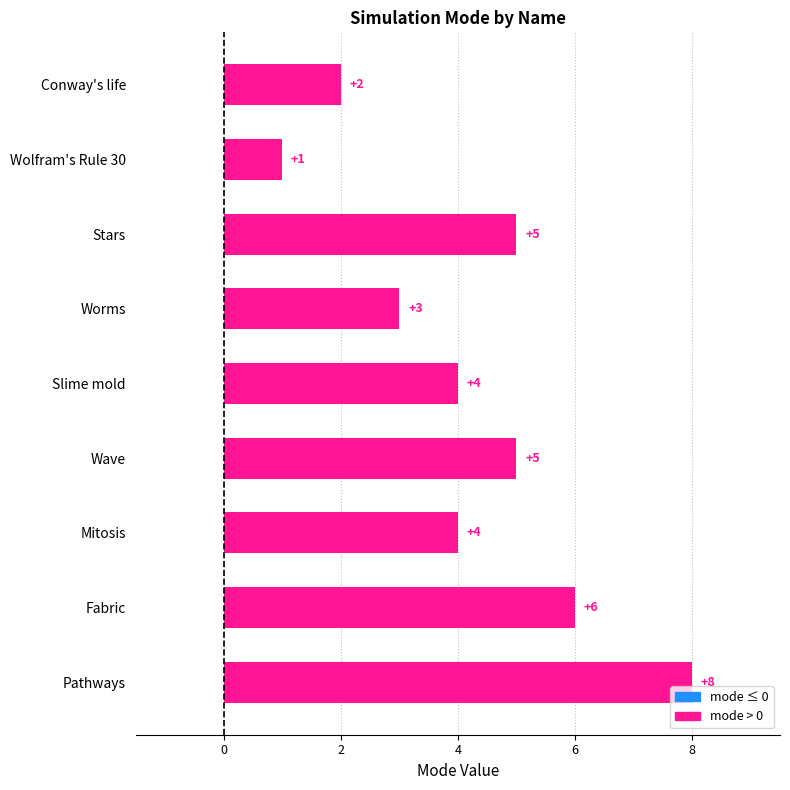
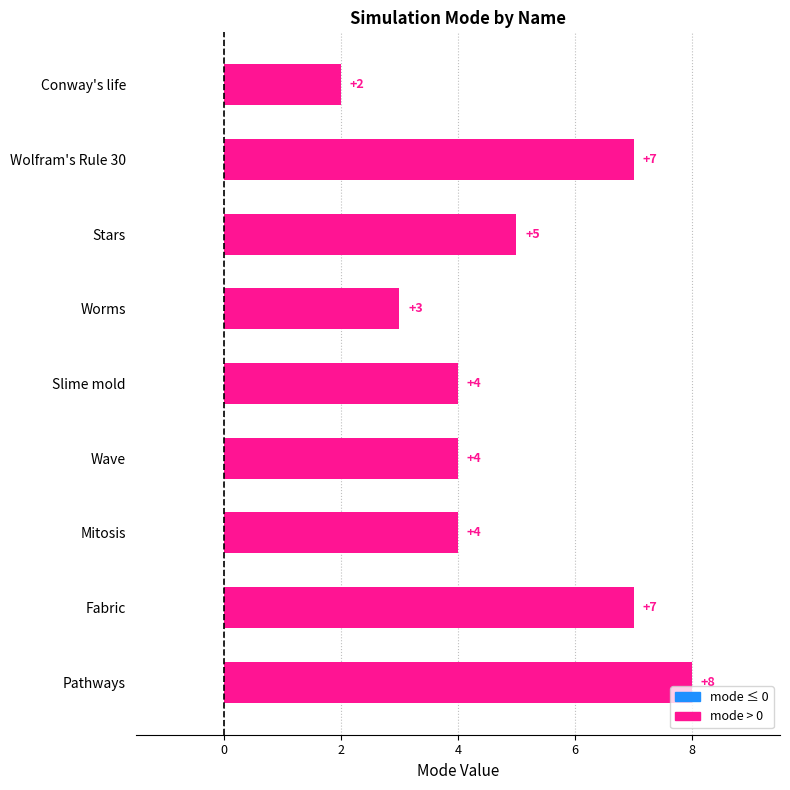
Wolfram's Rule 30: +1 -> +7
Wave: +5 -> +4
Fabric: +6 -> +7
